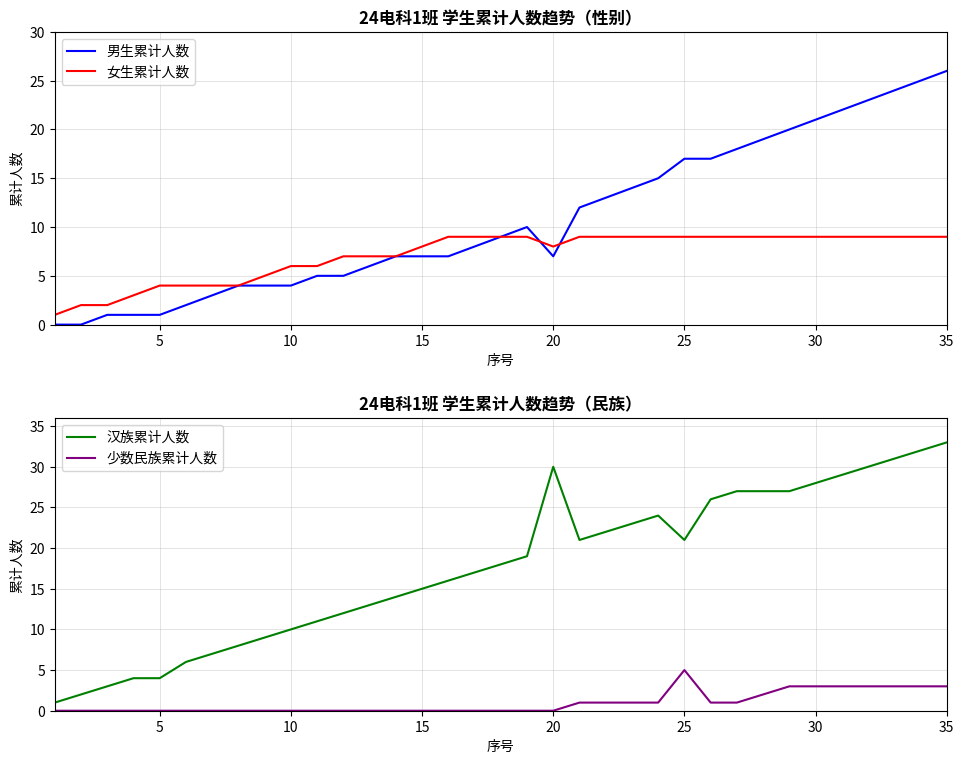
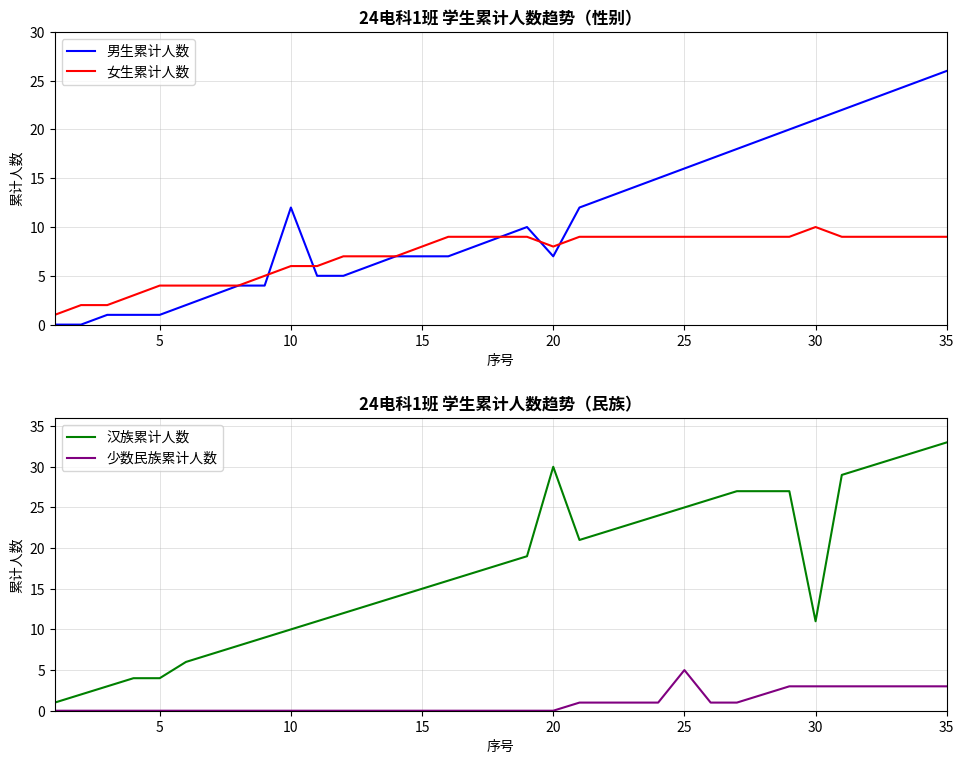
24电科1班 学生累计人数趋势（性别）, 男生累计人数, 10: 4 -> 12
24电科1班 学生累计人数趋势（性别）, 男生累计人数, 25: 17 -> 16
24电科1班 学生累计人数趋势（性别）, 女生累计人数, 30: 9 -> 10
24电科1班 学生累计人数趋势（民族）, 汉族累计人数, 25: 21 -> 25
24电科1班 学生累计人数趋势（民族）, 汉族累计人数, 30: 28 -> 11
